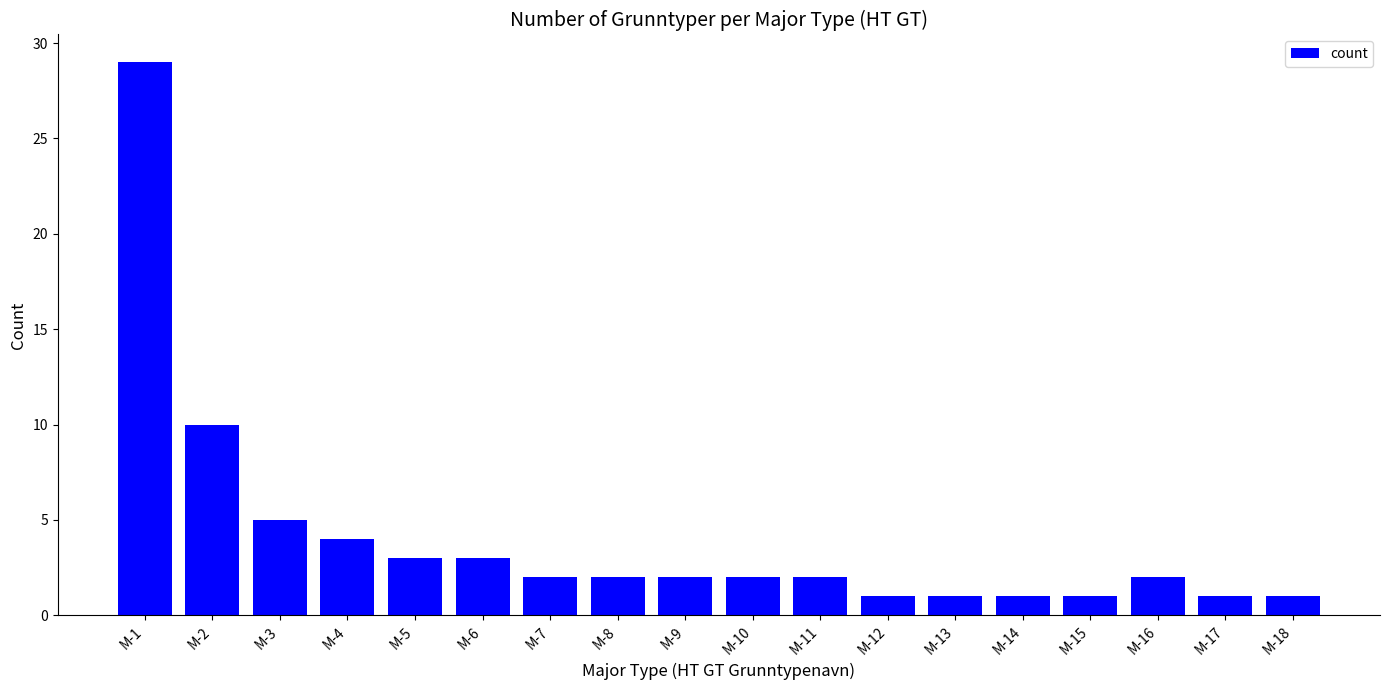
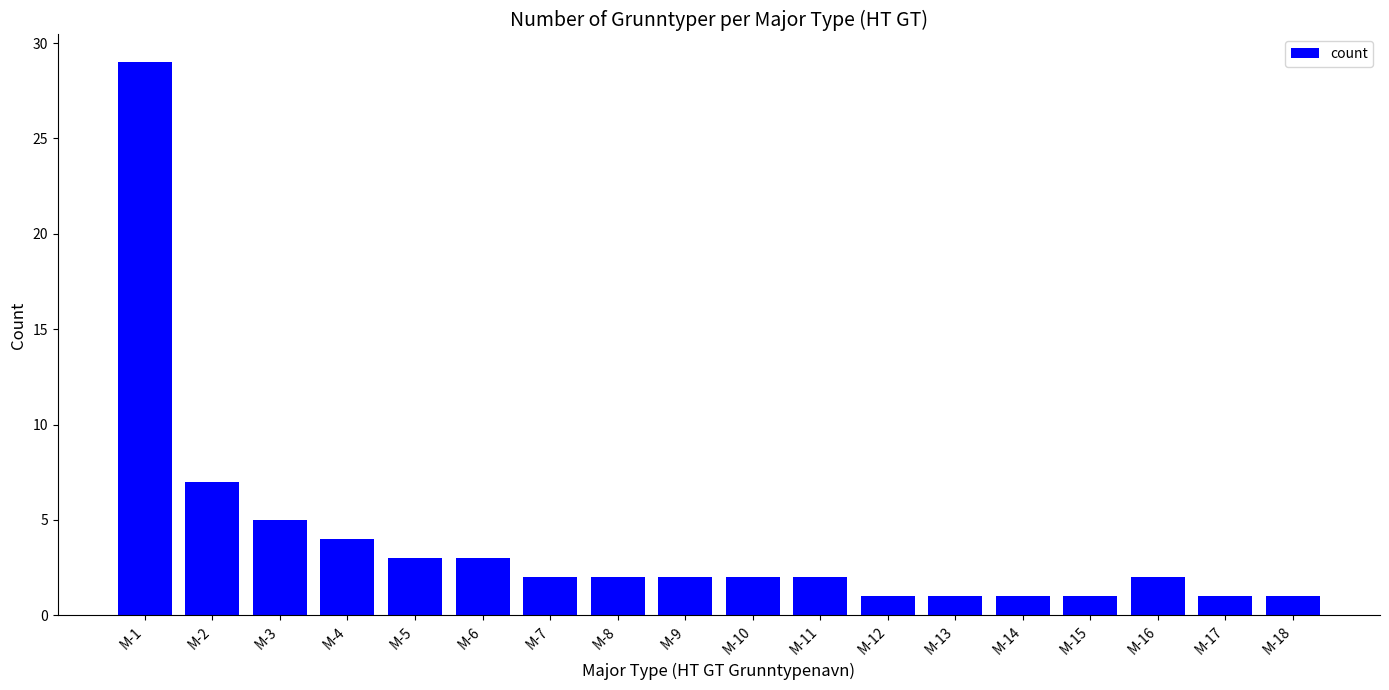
M-2: 10 -> 7
